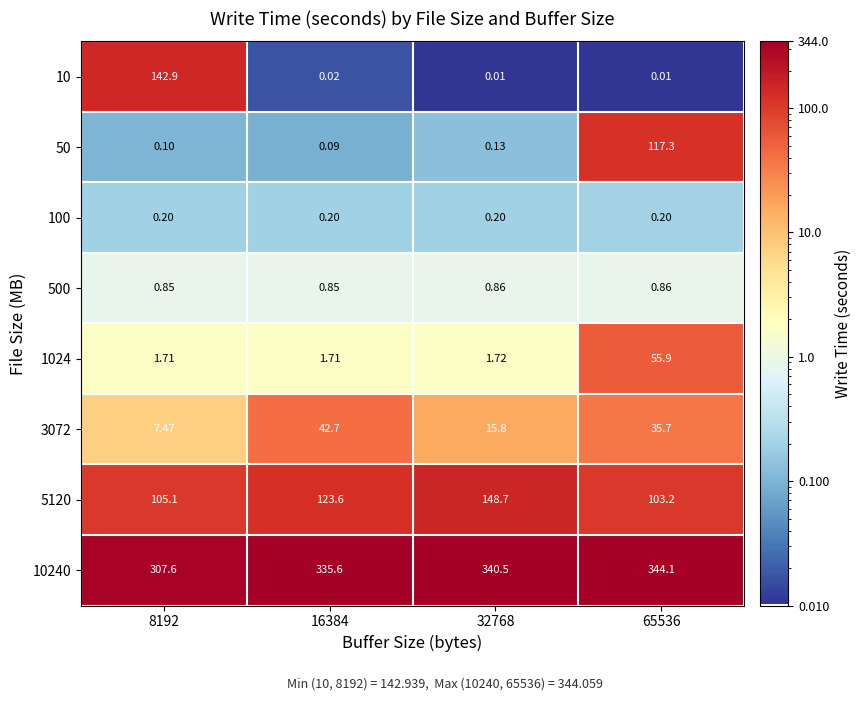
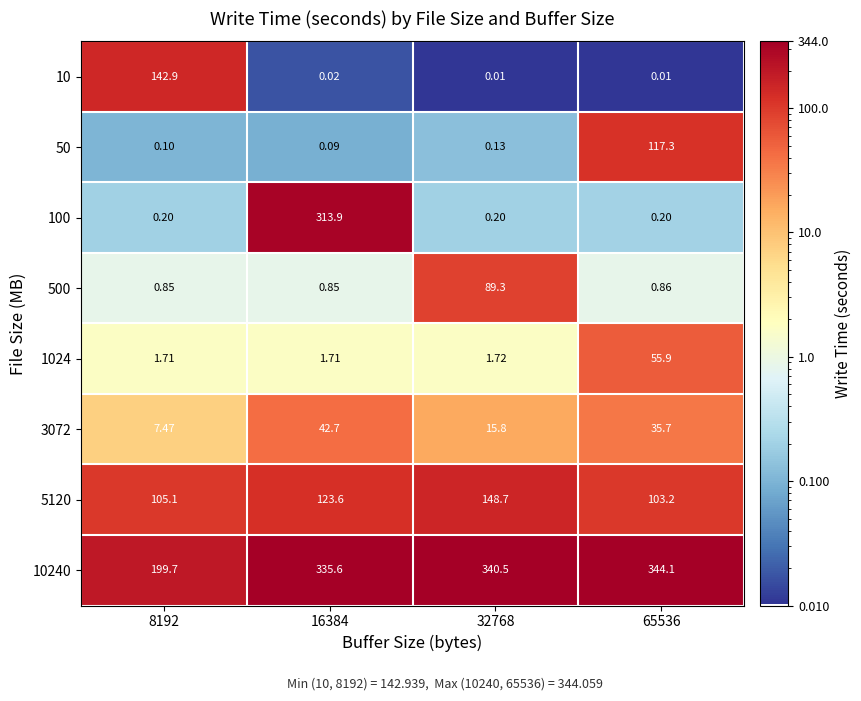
100, 16384: 0.20 -> 313.9
500, 32768: 0.86 -> 89.3
10240, 8192: 307.6 -> 199.7
